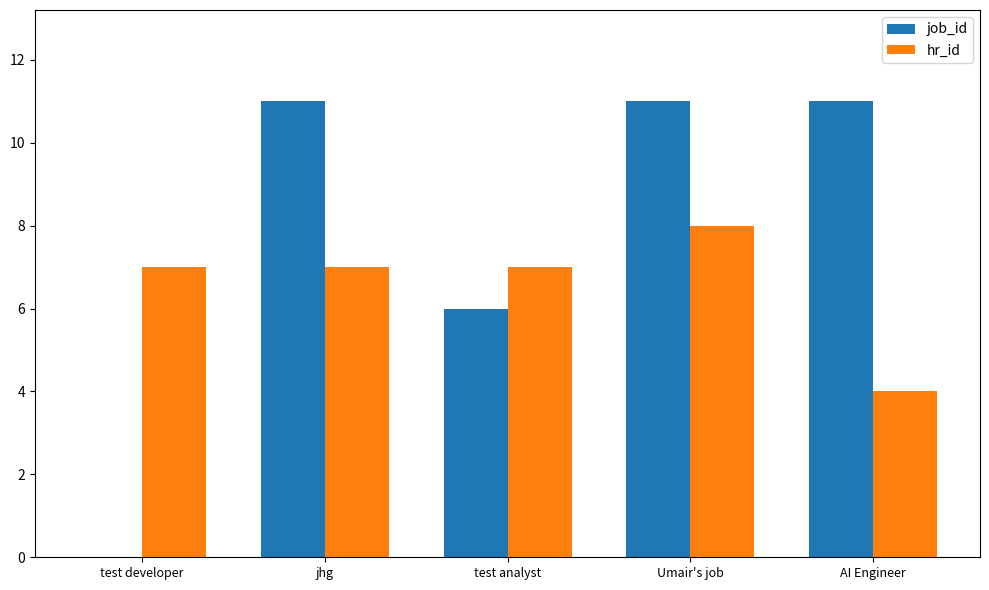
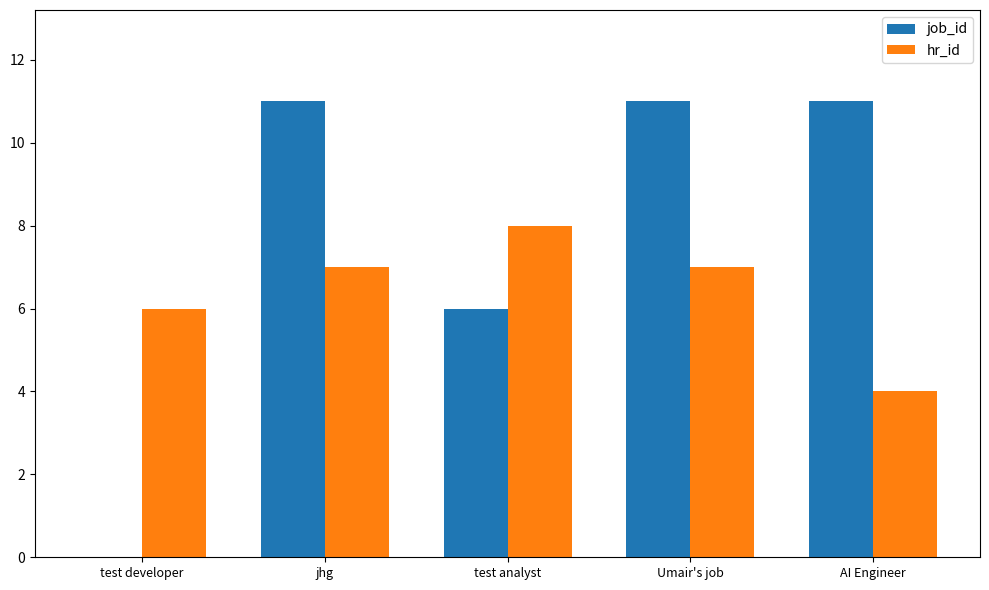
hr_id, test developer: 7 -> 6
hr_id, test analyst: 7 -> 8
hr_id, Umair's job: 8 -> 7
